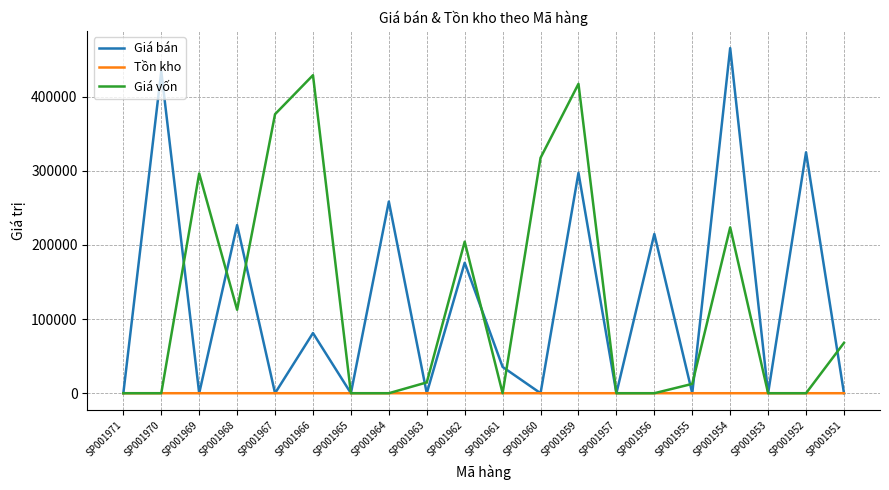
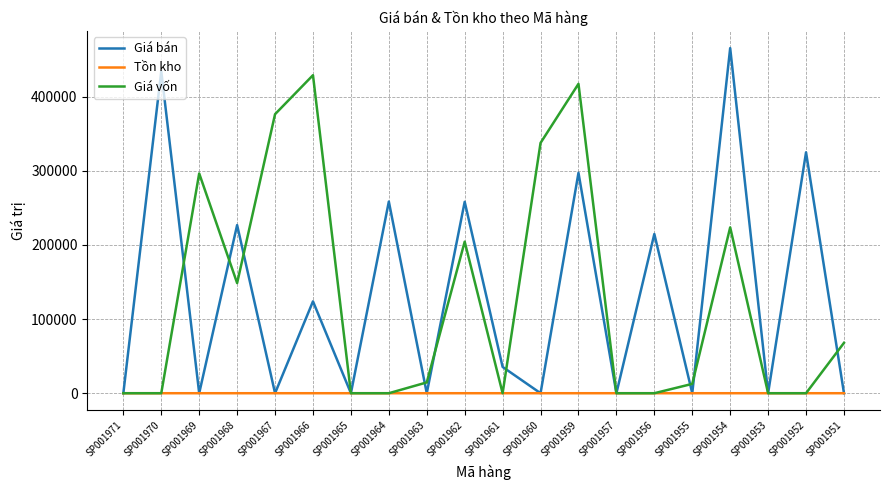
Giá vốn, SP001968: 110000 -> 150000
Giá bán, SP001966: 80000 -> 120000
Giá bán, SP001962: 180000 -> 260000
Giá vốn, SP001960: 320000 -> 340000
